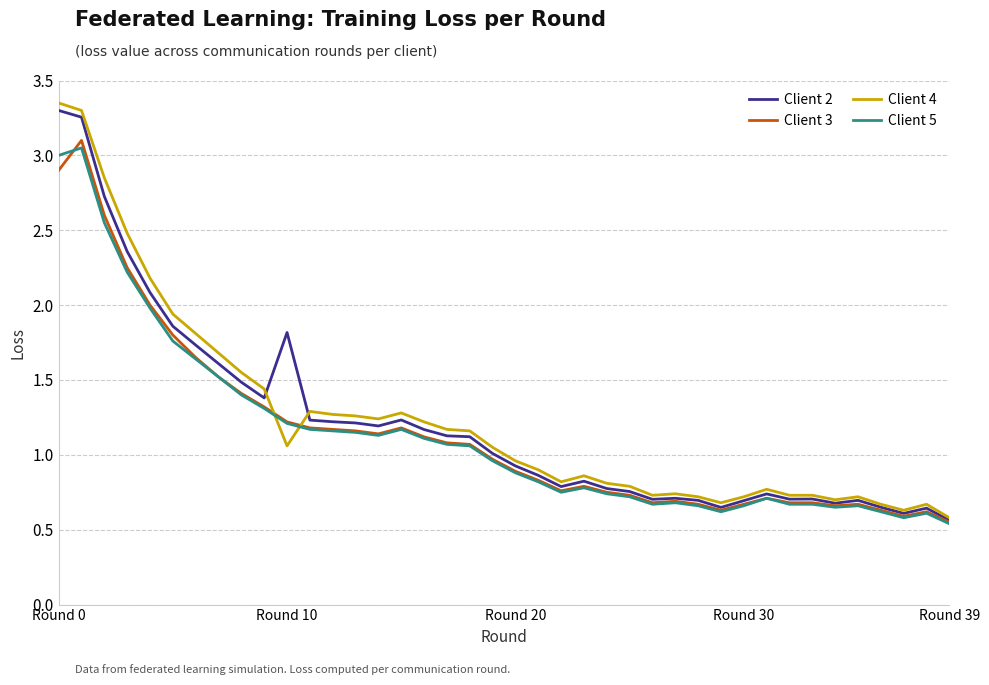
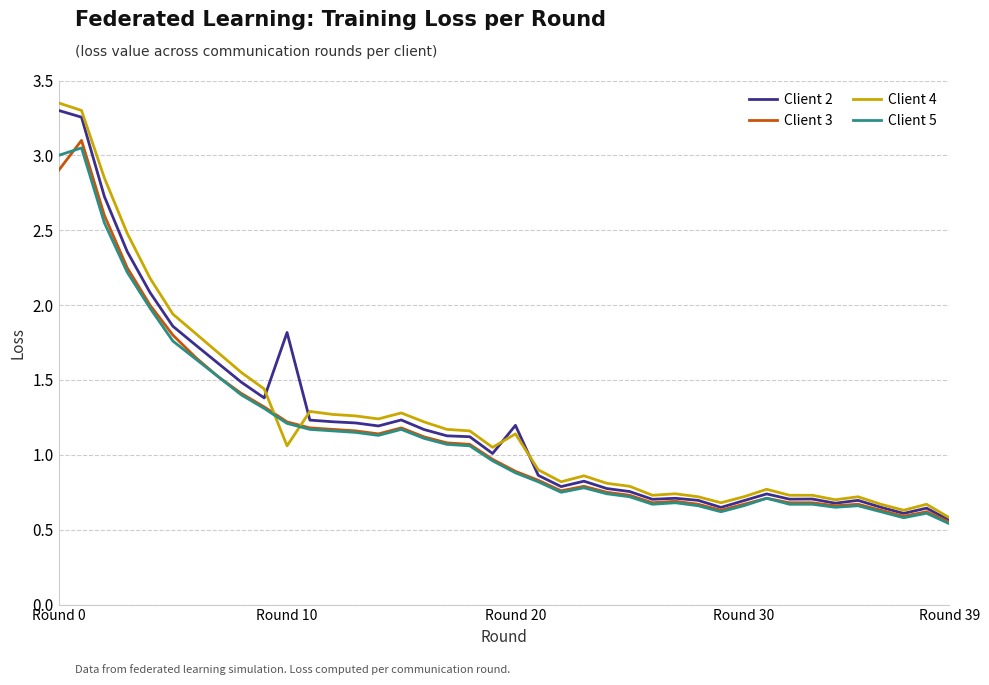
Client 2, Round 20: 0.93 -> 1.20
Client 4, Round 20: 0.96 -> 1.14
